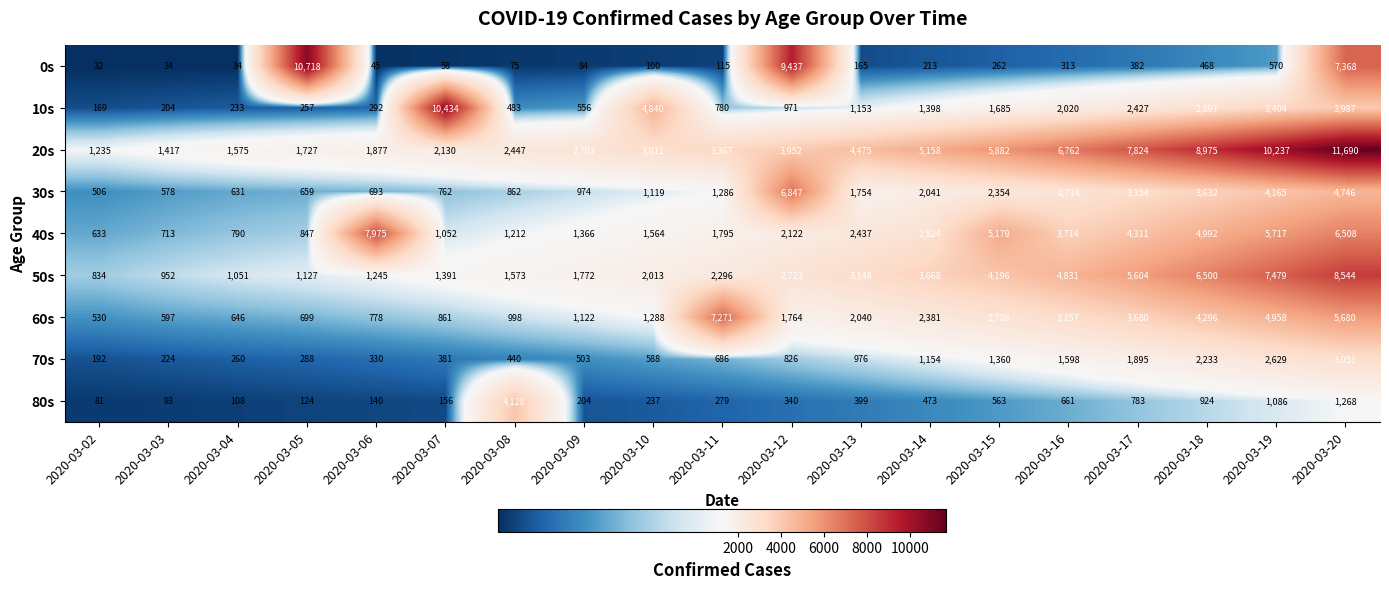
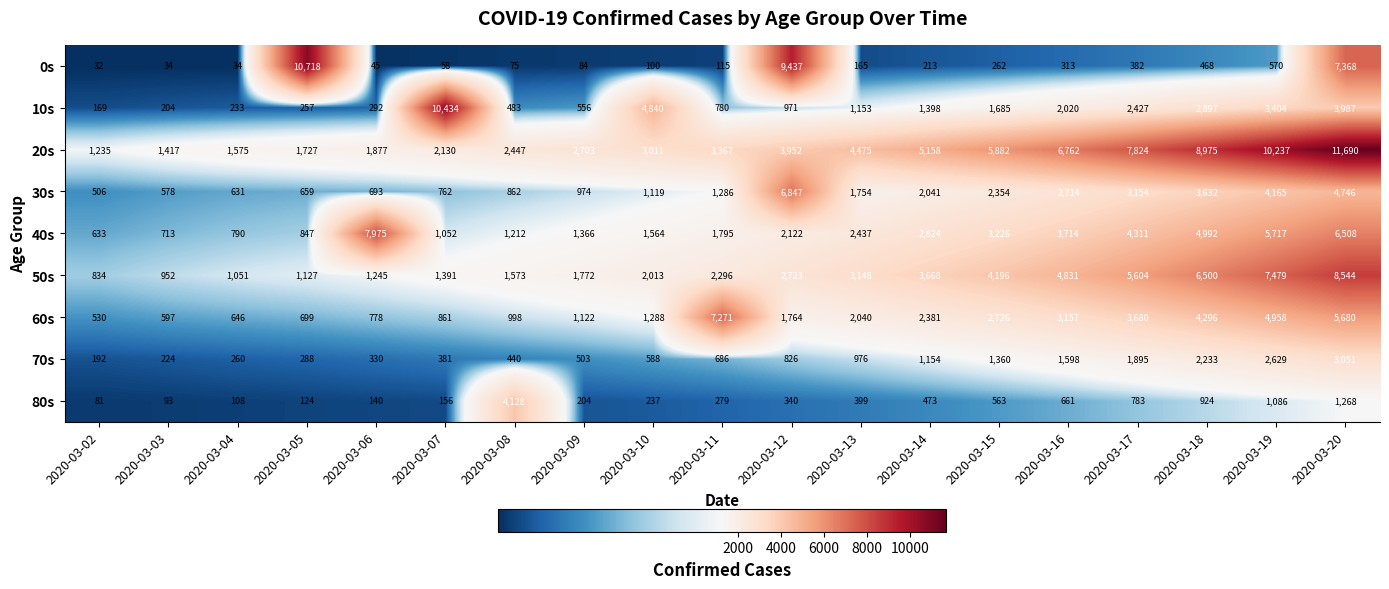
40s, 2020-03-15: 5,179 -> 3,226
